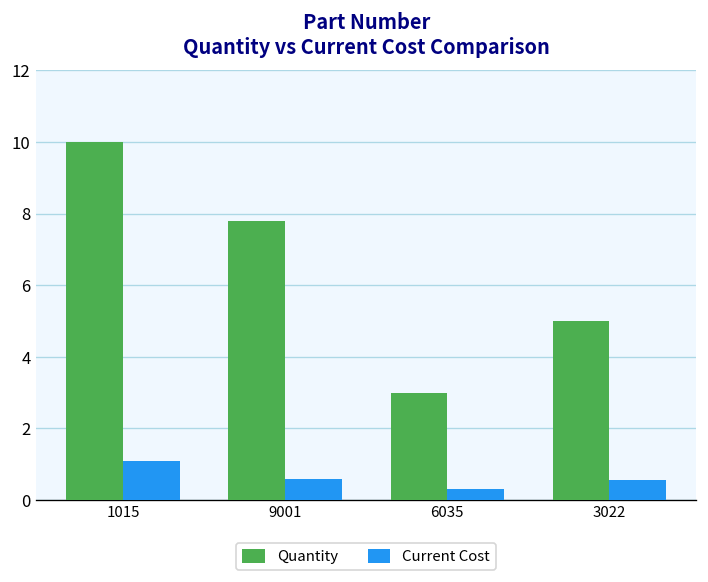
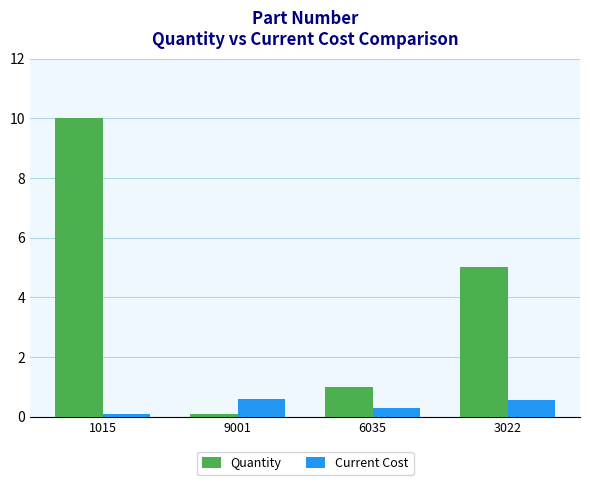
Current Cost, 1015: 1.1 -> 0.1
Quantity, 9001: 7.8 -> 0.1
Quantity, 6035: 3 -> 1
